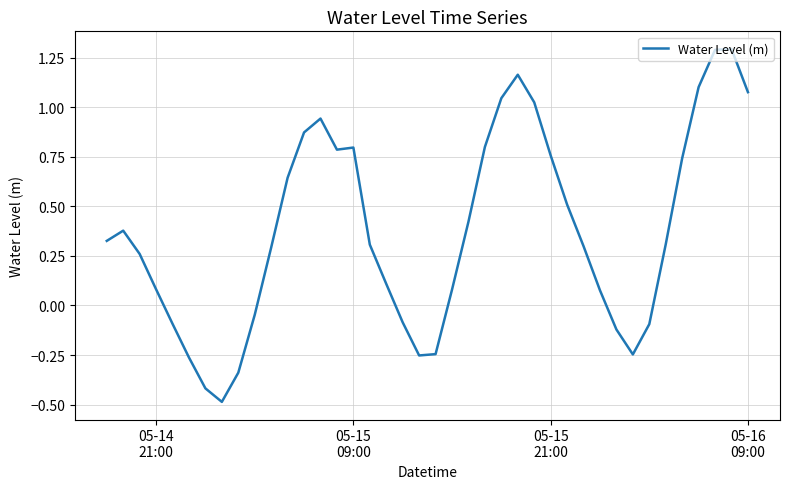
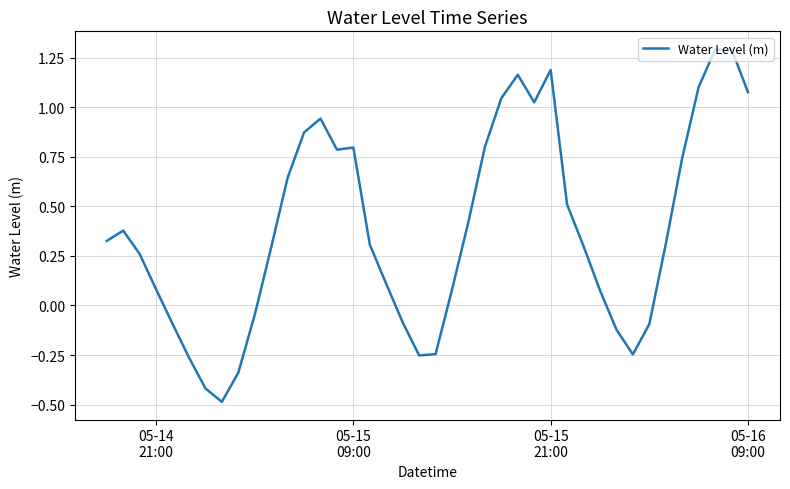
05-15 21:00: 0.76 -> 1.19
